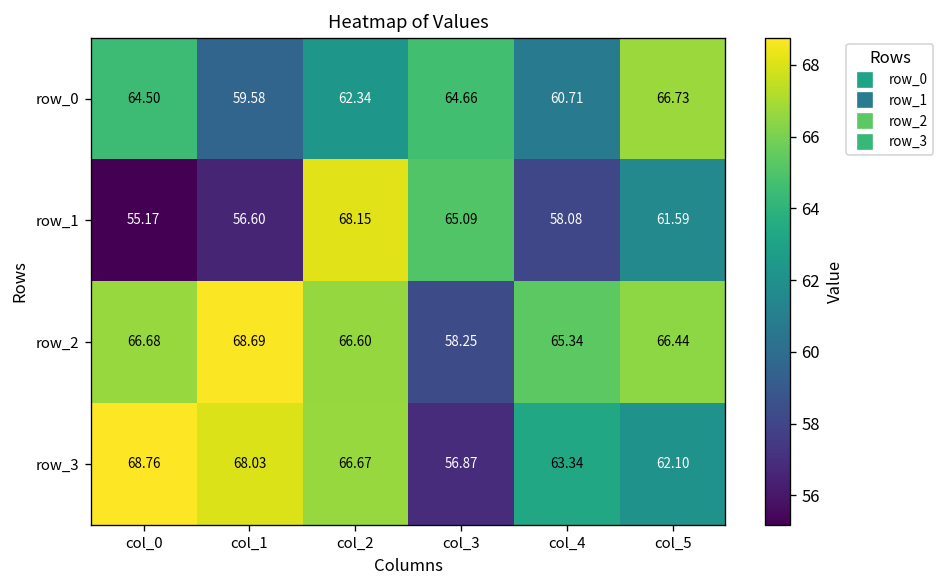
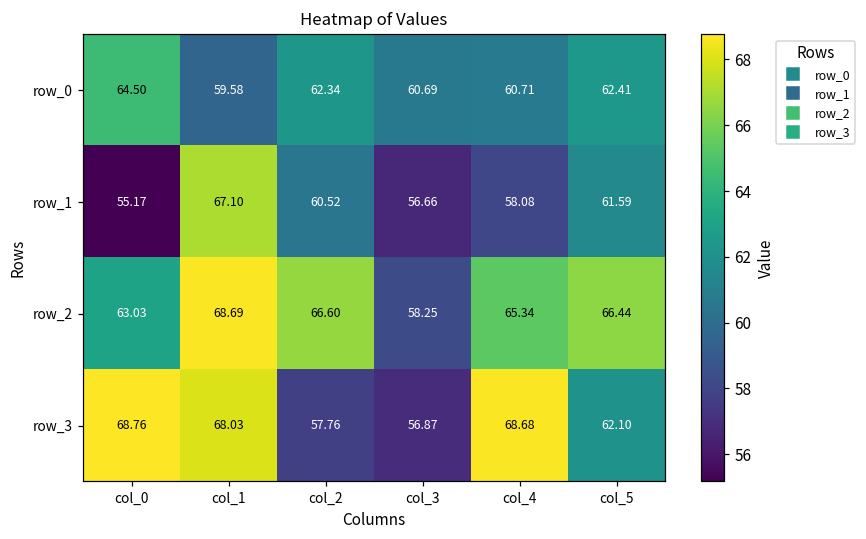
row_0, col_3: 64.66 -> 60.69
row_0, col_5: 66.73 -> 62.41
row_1, col_1: 56.60 -> 67.10
row_1, col_2: 68.15 -> 60.52
row_1, col_3: 65.09 -> 56.66
row_2, col_0: 66.68 -> 63.03
row_3, col_2: 66.67 -> 57.76
row_3, col_4: 63.34 -> 68.68
